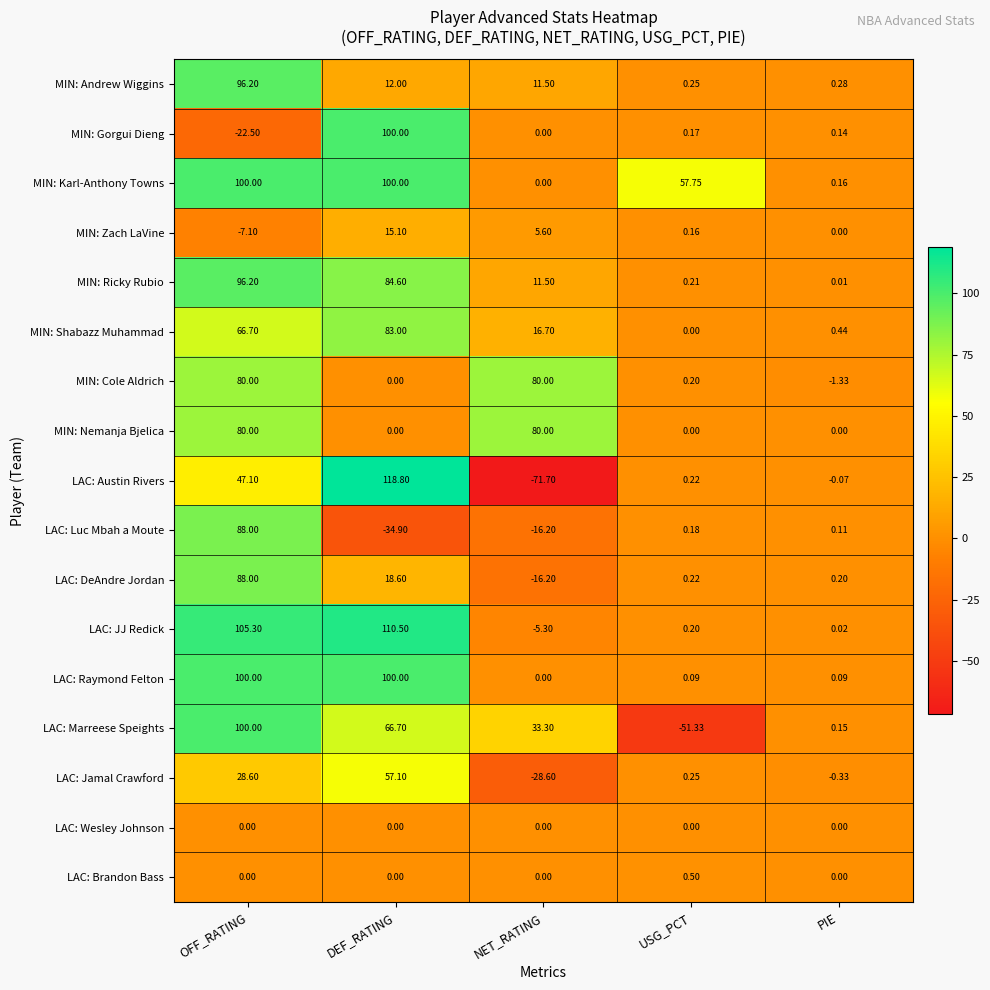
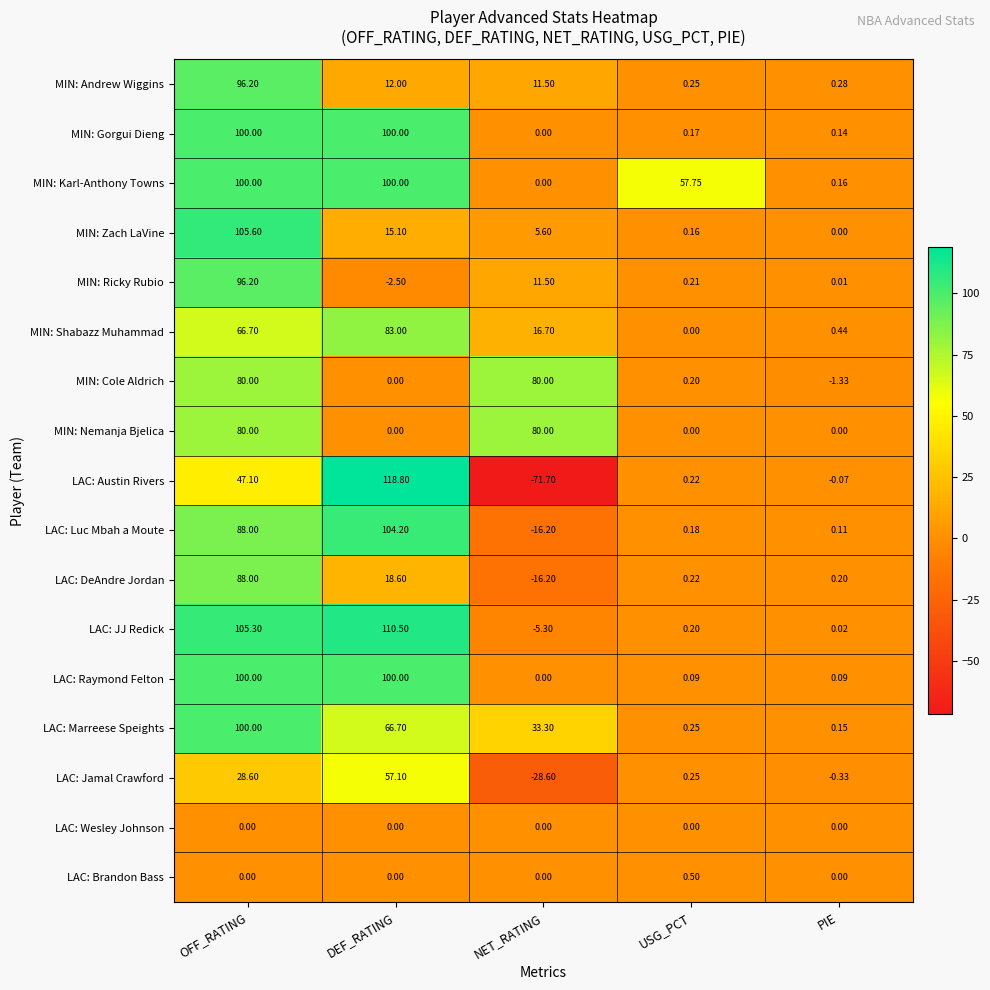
MIN: Gorgui Dieng, OFF_RATING: -22.50 -> 100.00
MIN: Zach LaVine, OFF_RATING: -7.10 -> 105.60
MIN: Ricky Rubio, DEF_RATING: 84.60 -> -2.50
LAC: Luc Mbah a Moute, DEF_RATING: -34.90 -> 104.20
LAC: Marreese Speights, USG_PCT: -51.33 -> 0.25
